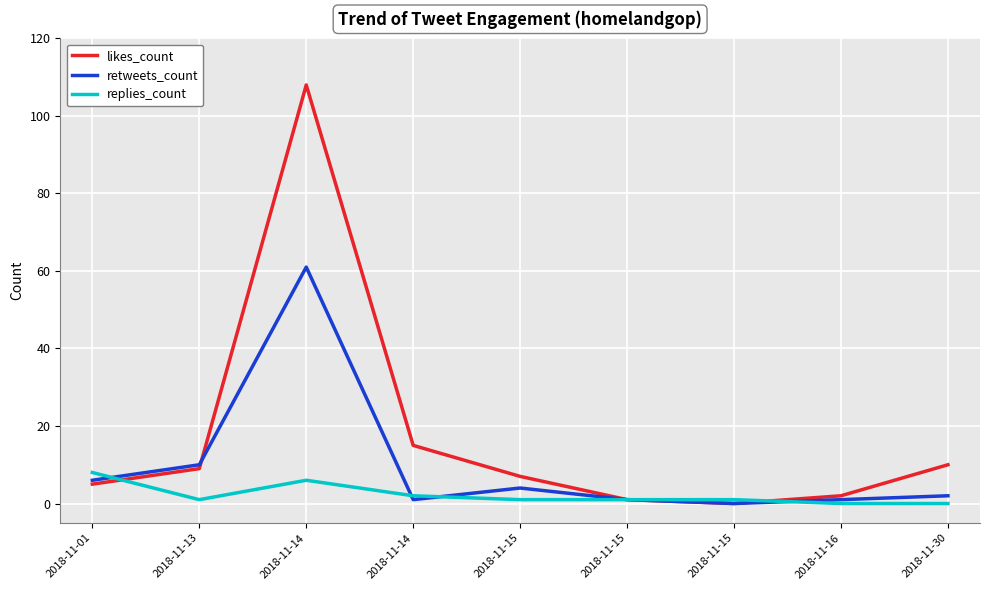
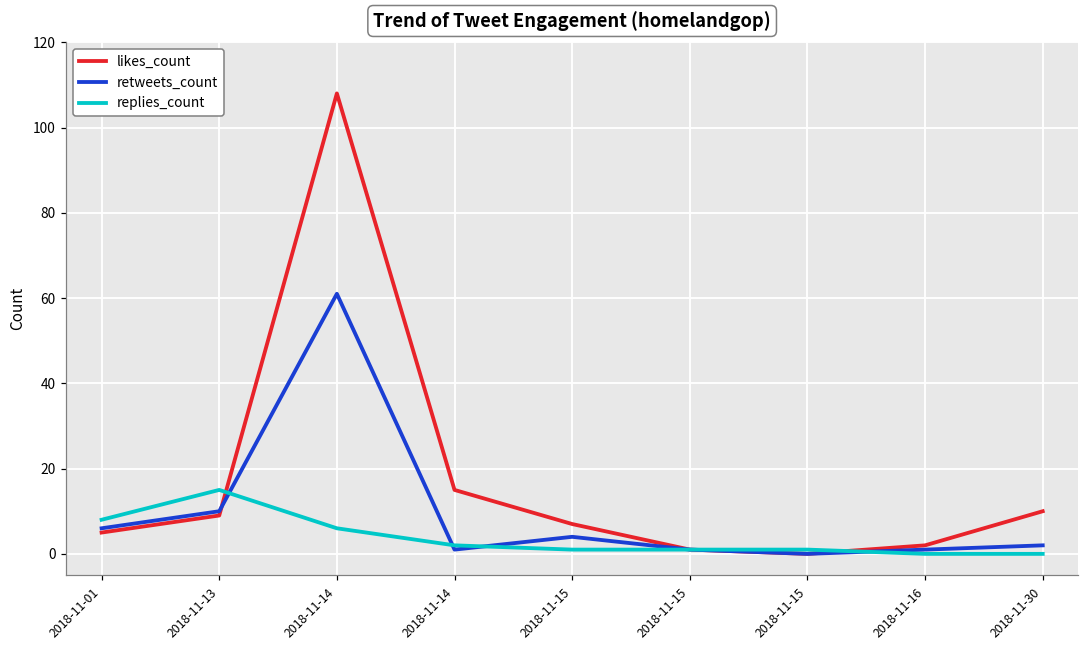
replies_count, 2018-11-13: 1 -> 15
